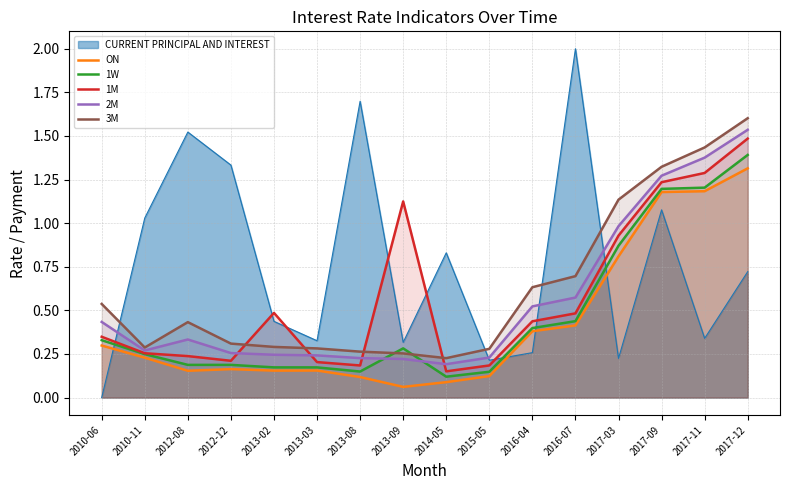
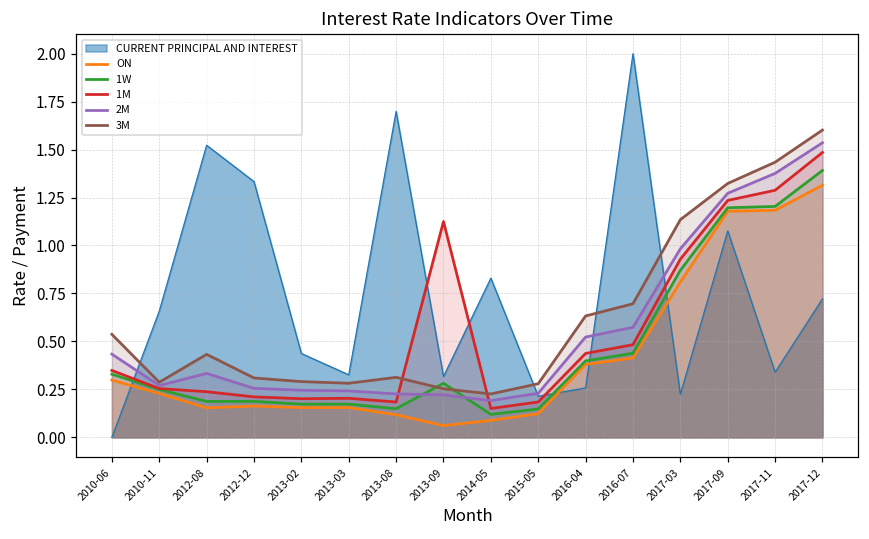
CURRENT PRINCIPAL AND INTEREST, 2010-11: 1.03 -> 0.66
1M, 2013-02: 0.49 -> 0.20
3M, 2013-08: 0.26 -> 0.31
